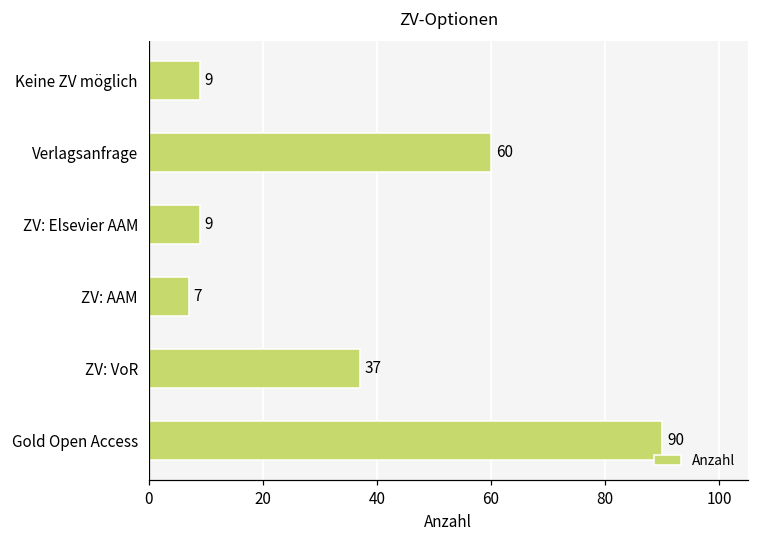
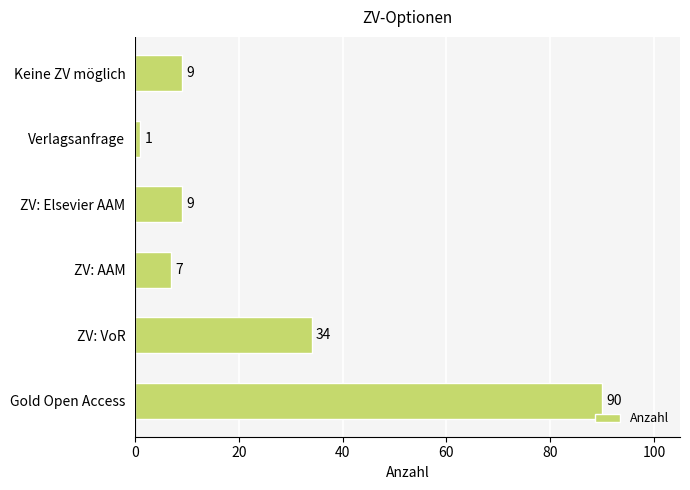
Verlagsanfrage: 60 -> 1
ZV: VoR: 37 -> 34
